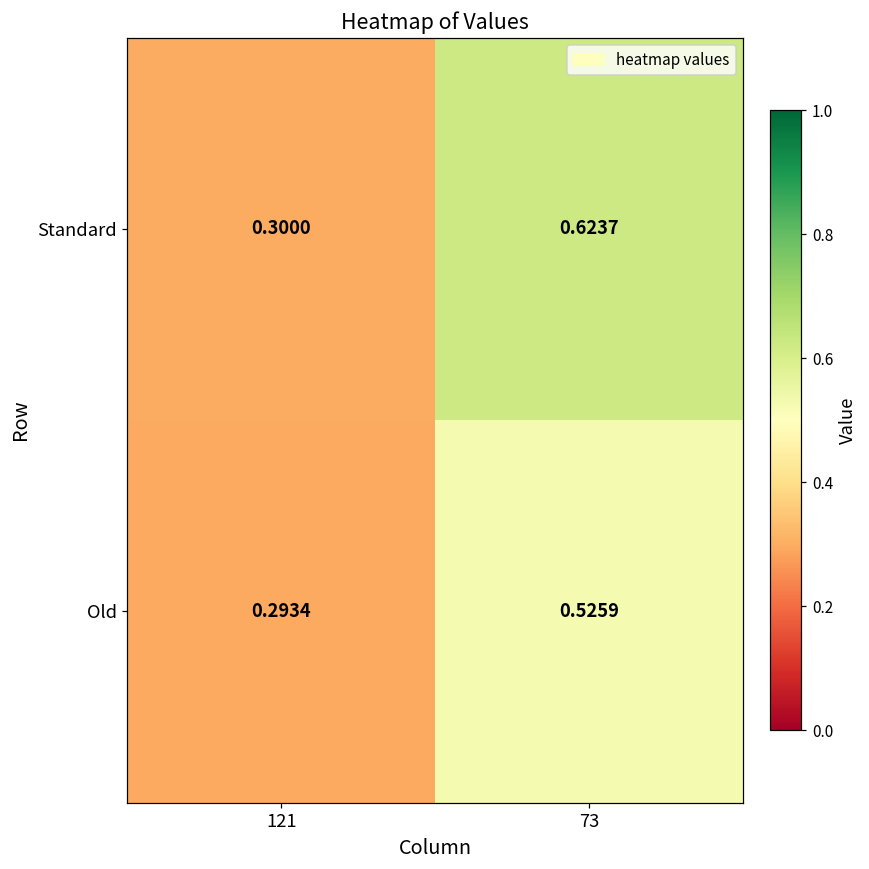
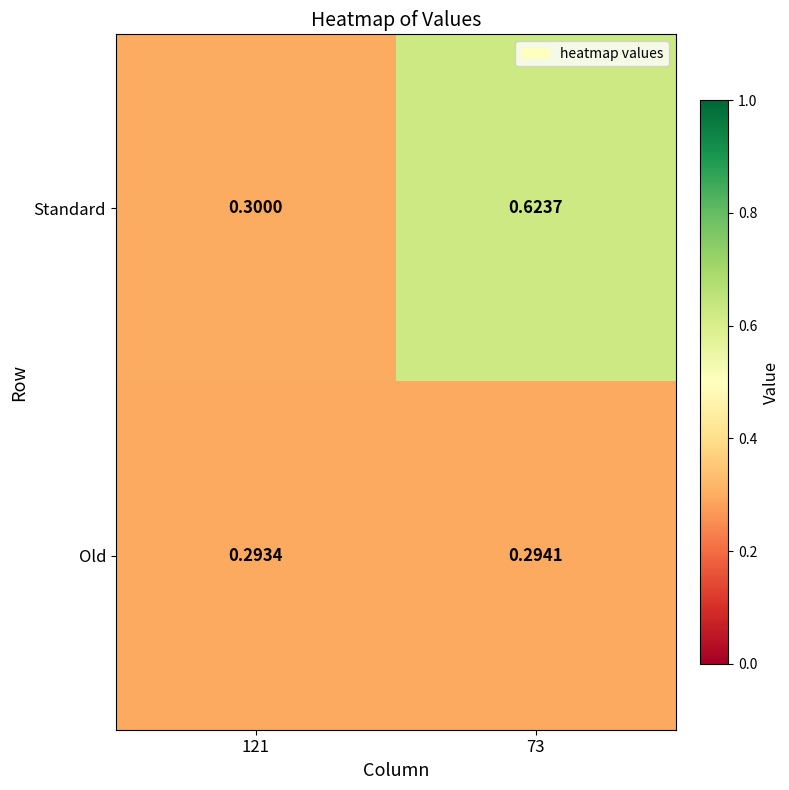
Old, 73: 0.5259 -> 0.2941
